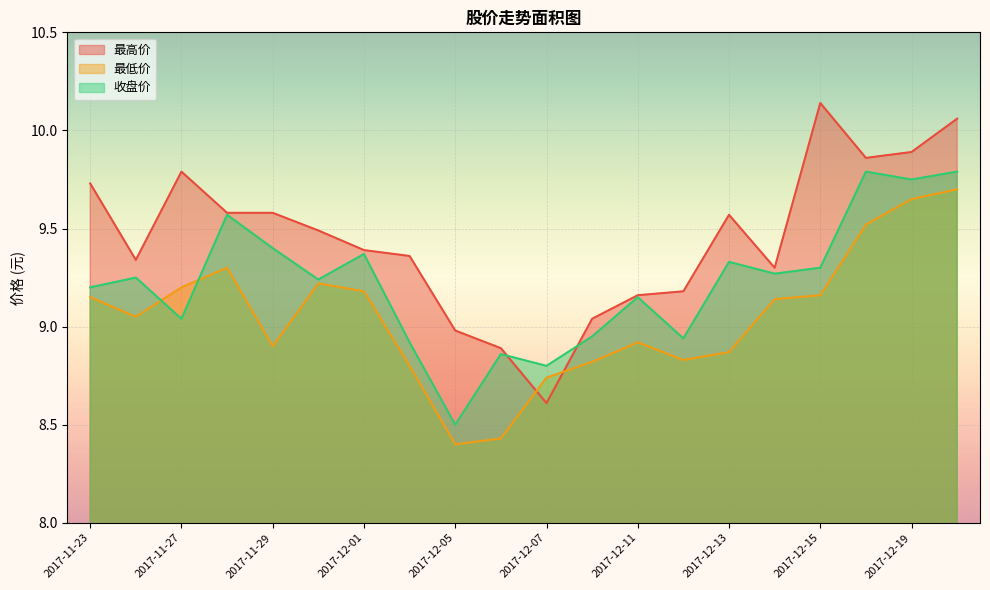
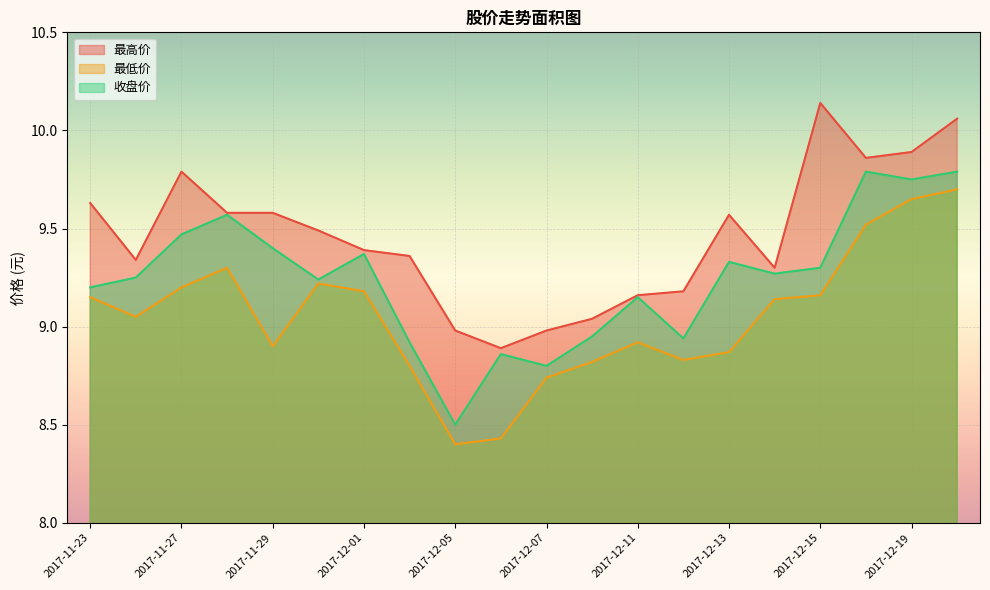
最高价, 2017-11-23: 9.73 -> 9.63
收盘价, 2017-11-27: 9.04 -> 9.47
最高价, 2017-12-07: 8.61 -> 8.98
